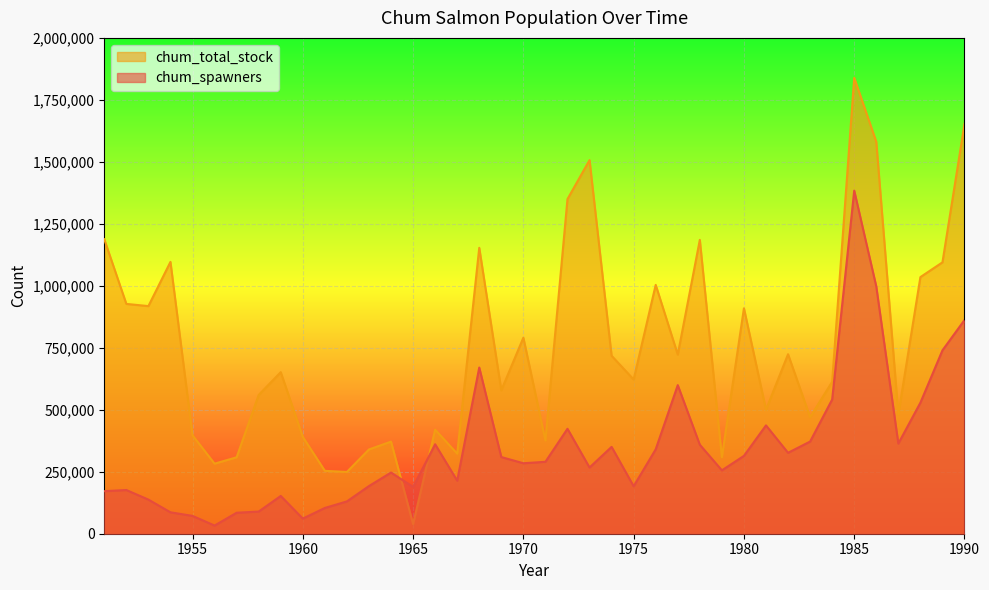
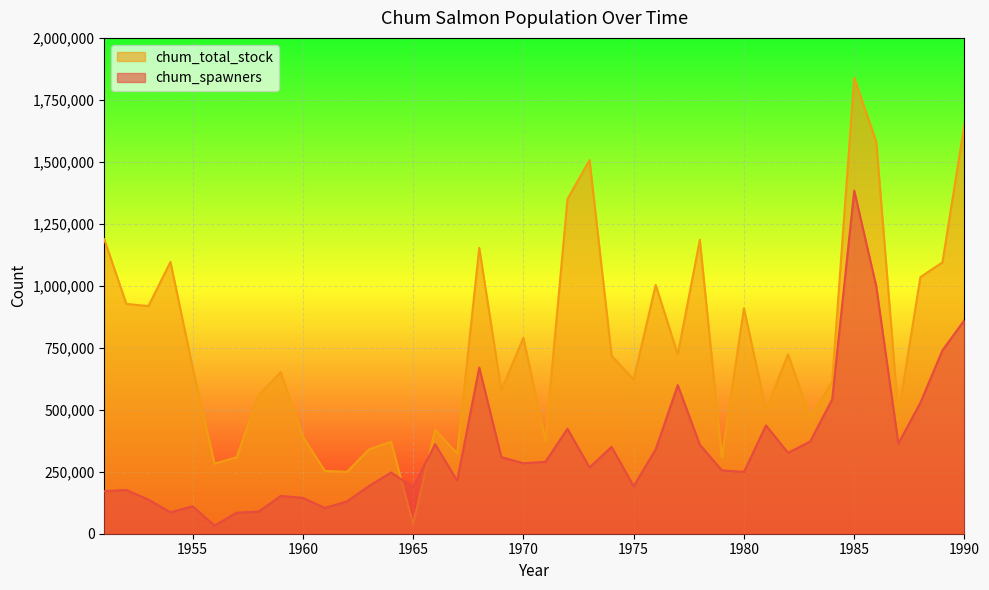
chum_total_stock, 1955: 400,000 -> 670,000
chum_spawners, 1955: 70,000 -> 110,000
chum_spawners, 1960: 60,000 -> 140,000
chum_spawners, 1980: 310,000 -> 250,000
